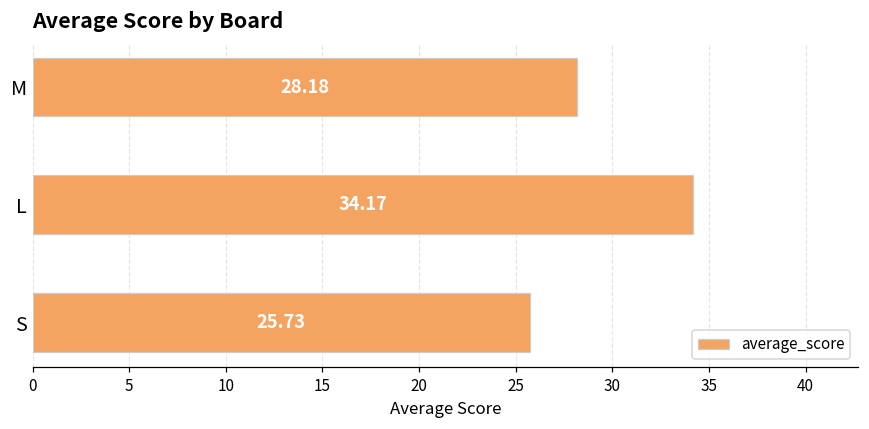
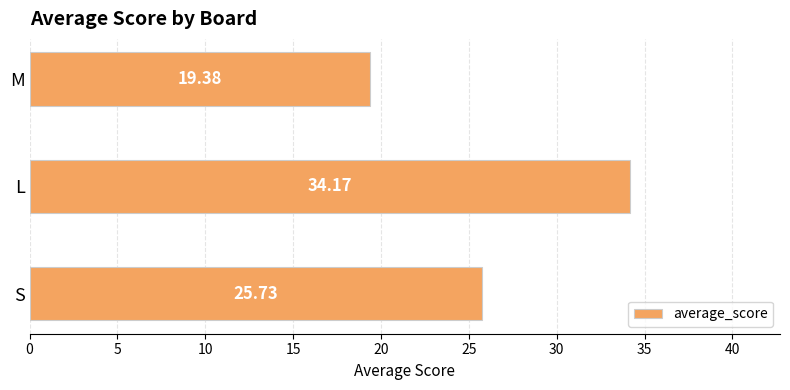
M: 28.18 -> 19.38
